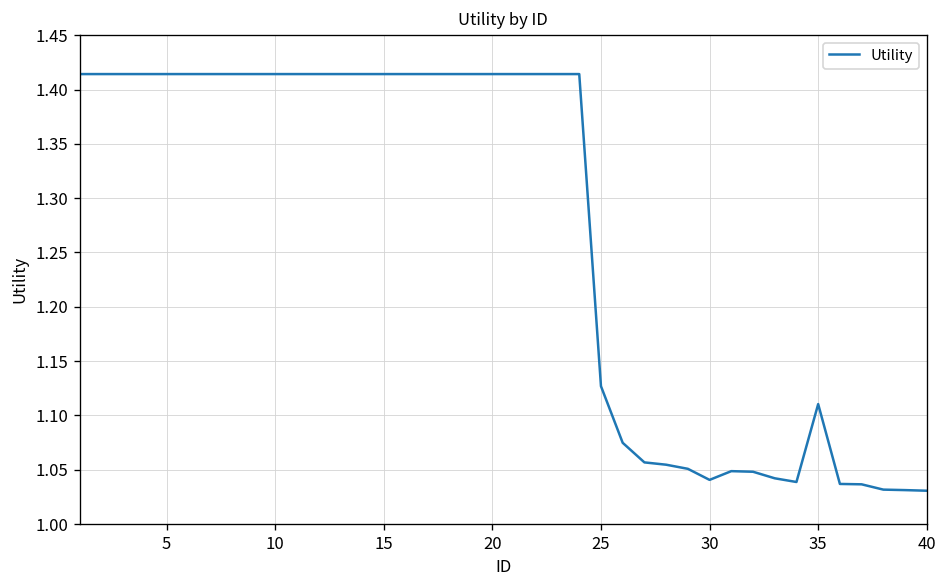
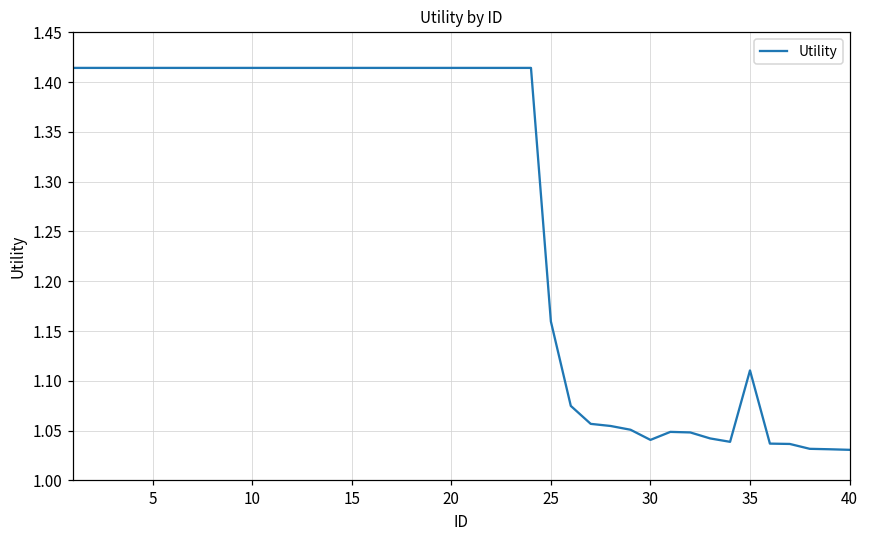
25: 1.13 -> 1.16
